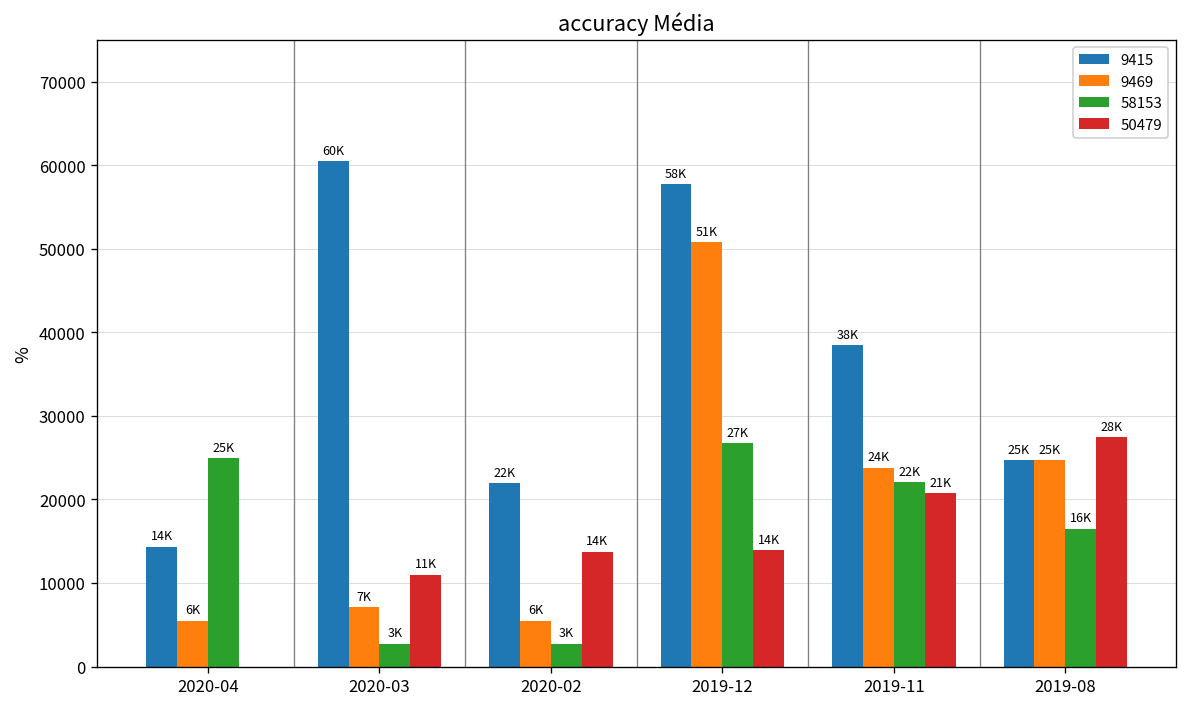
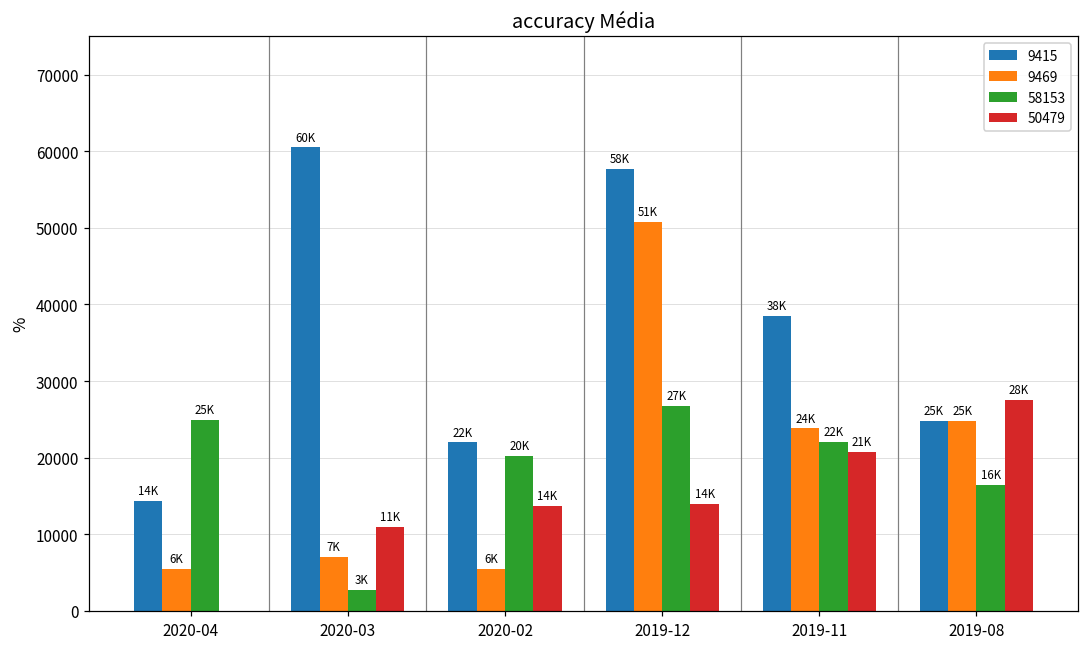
58153, 2020-02: 3K -> 20K
